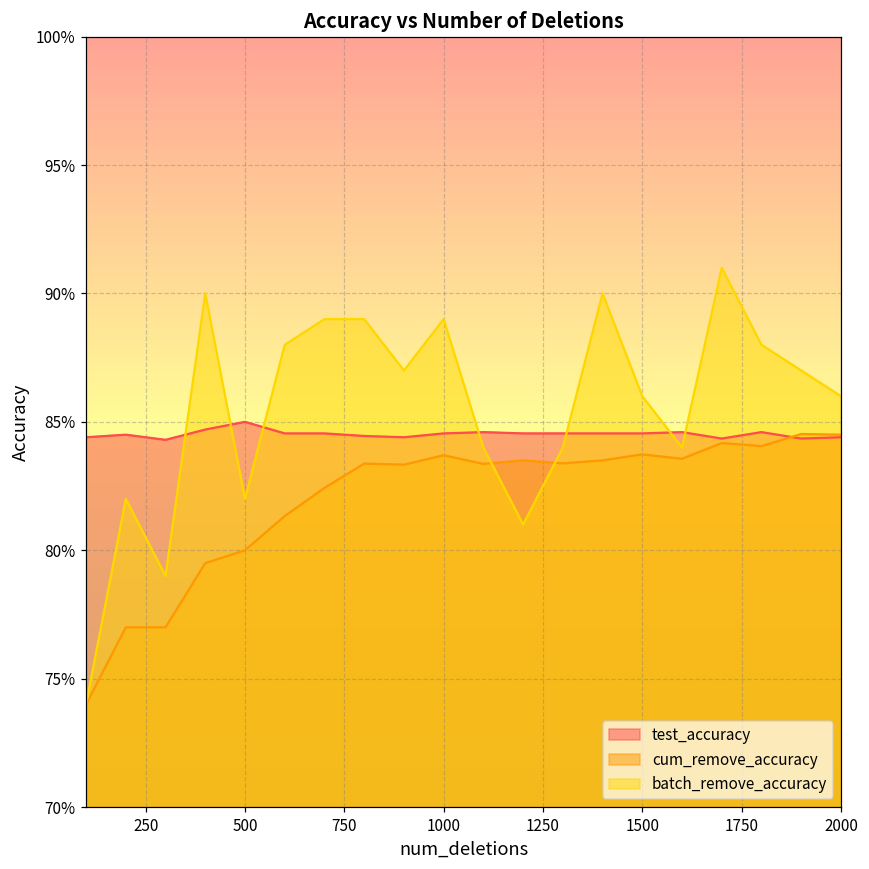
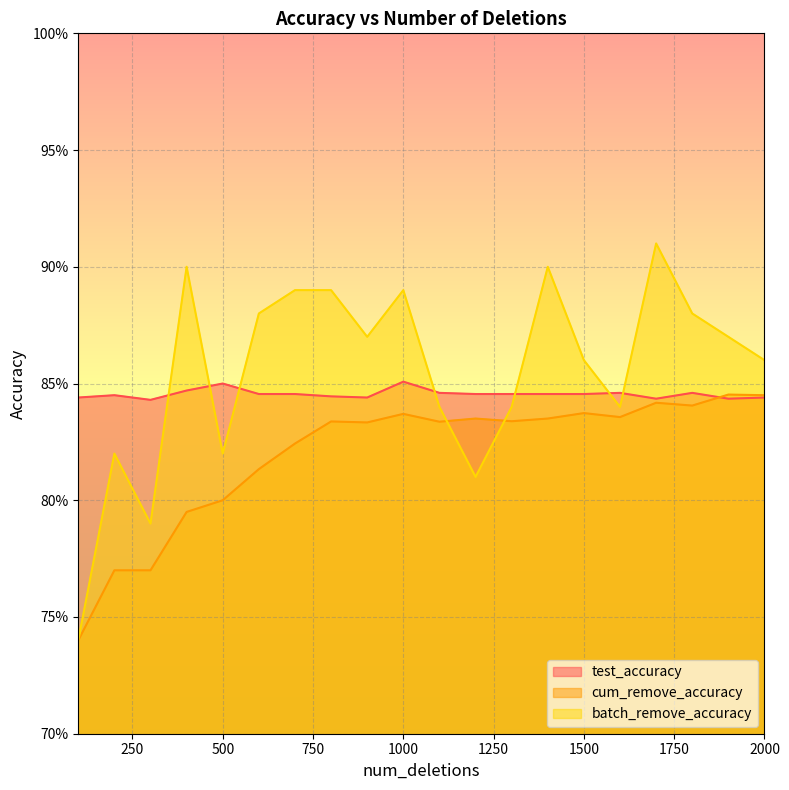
test_accuracy, 1000: 84.6% -> 85.1%
